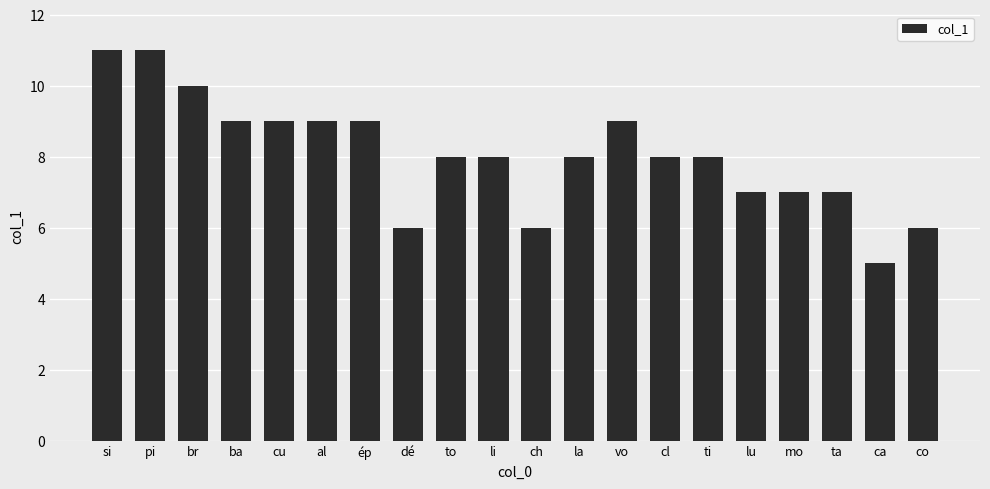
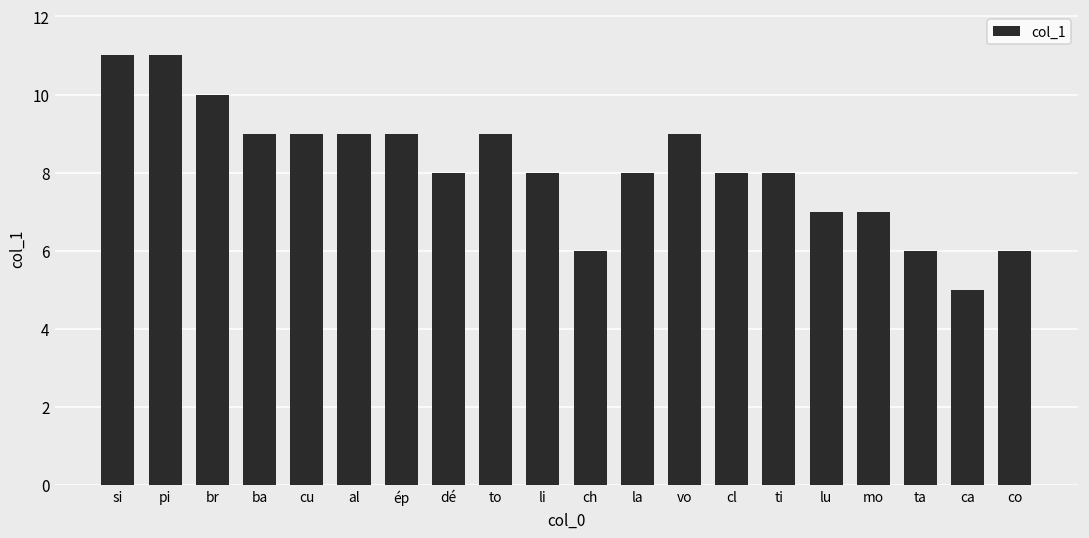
dé: 6 -> 8
to: 8 -> 9
ta: 7 -> 6
